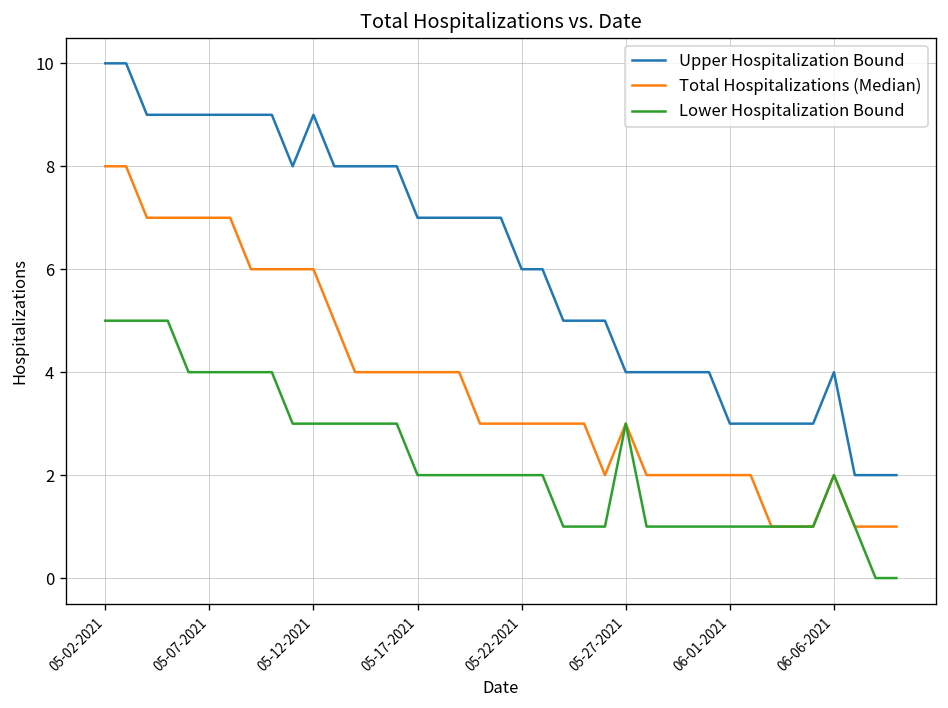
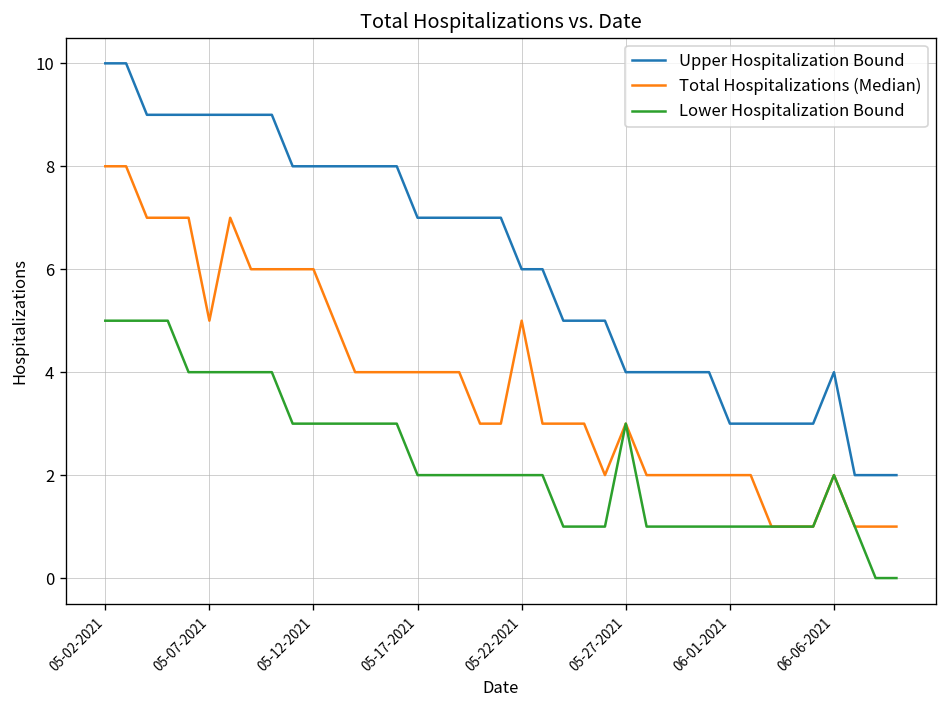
Total Hospitalizations (Median), 05-07-2021: 7 -> 5
Upper Hospitalization Bound, 05-12-2021: 9 -> 8
Total Hospitalizations (Median), 05-22-2021: 3 -> 5
